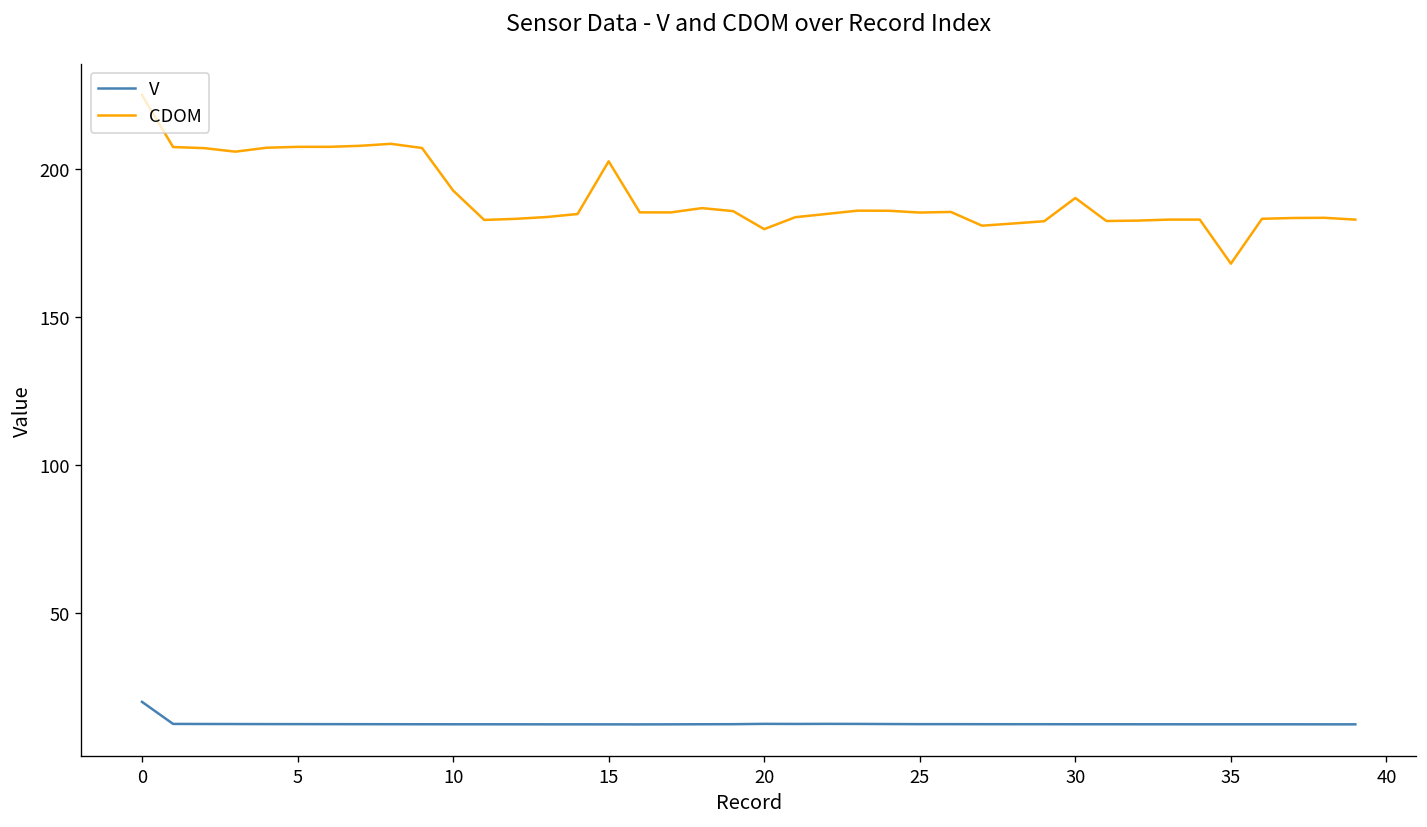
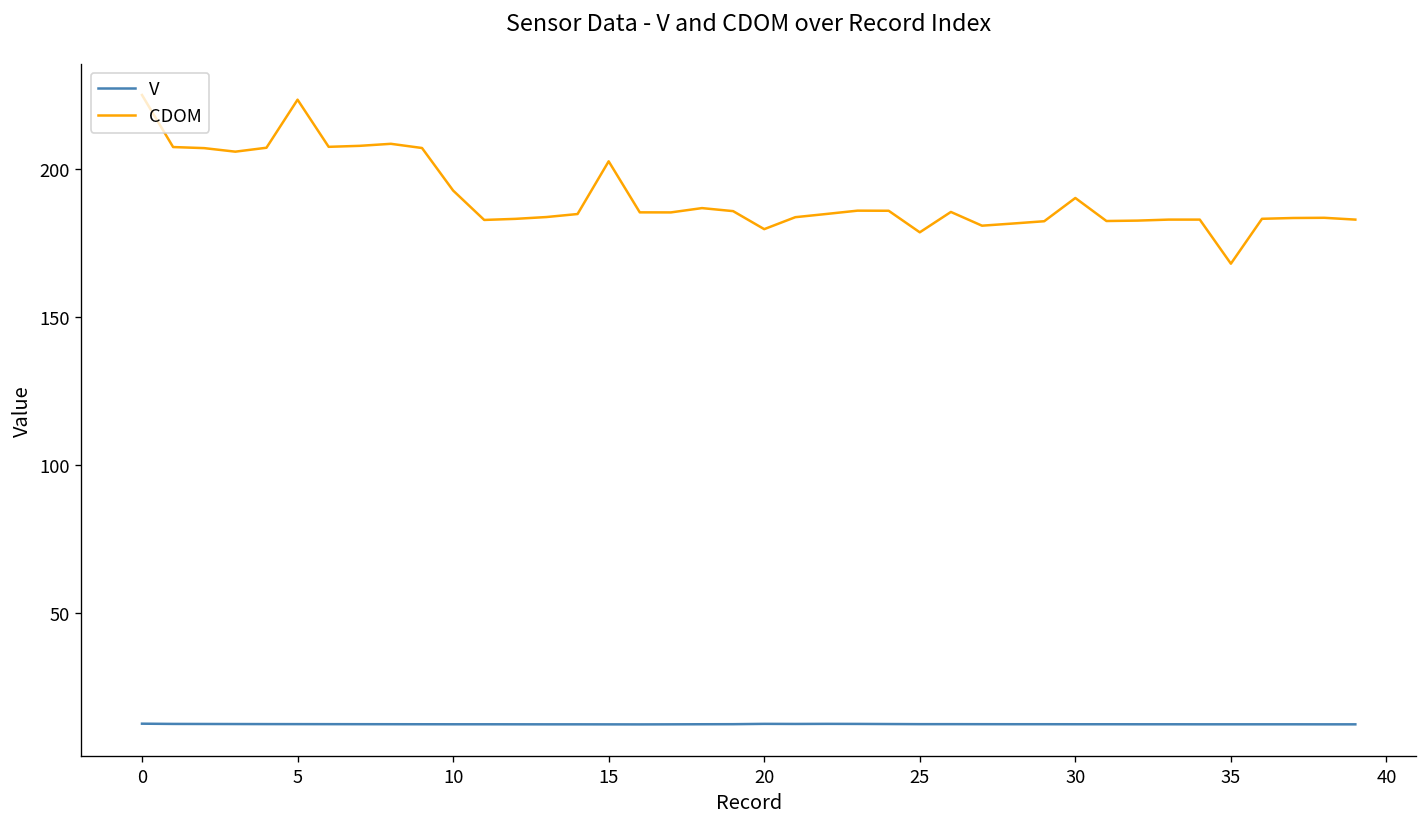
V, 0: 20 -> 13
CDOM, 5: 208 -> 224
CDOM, 25: 185 -> 179
